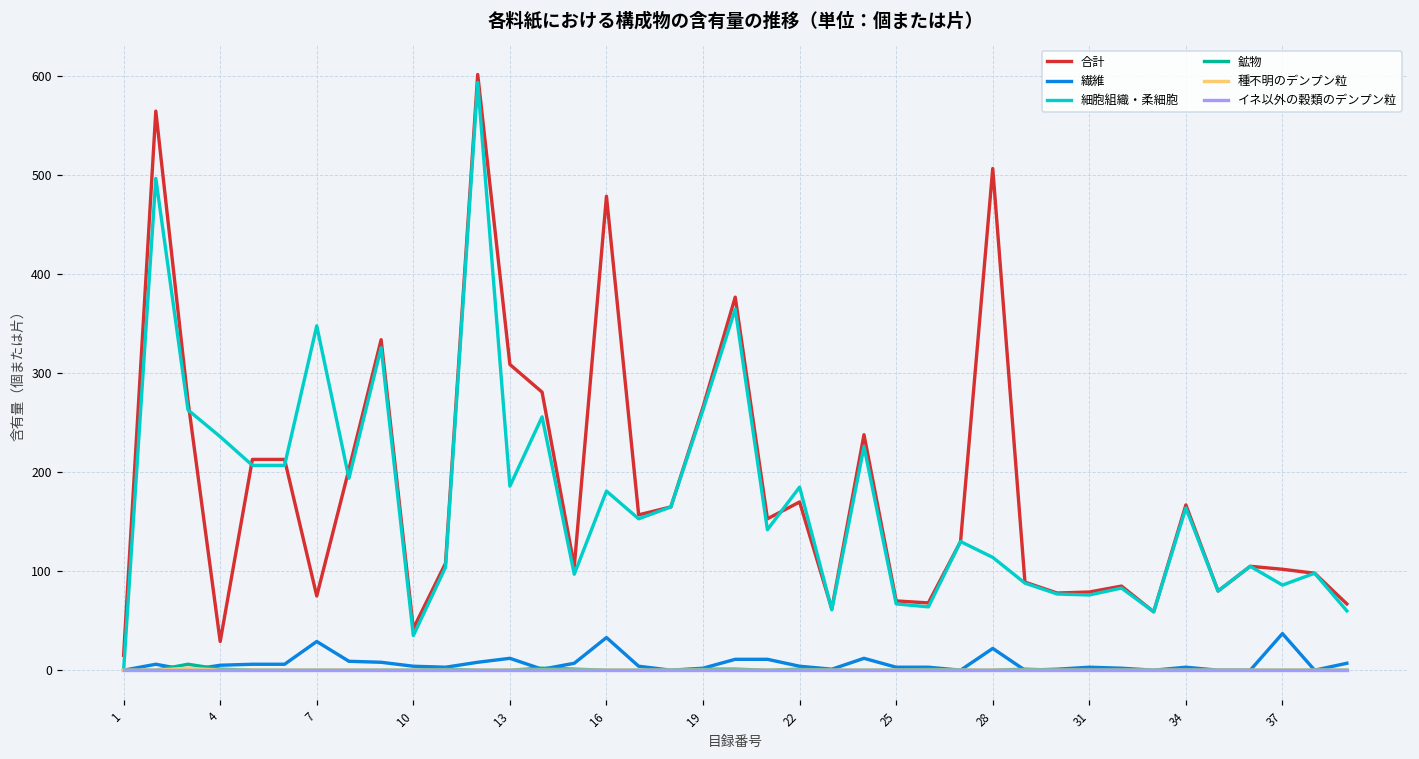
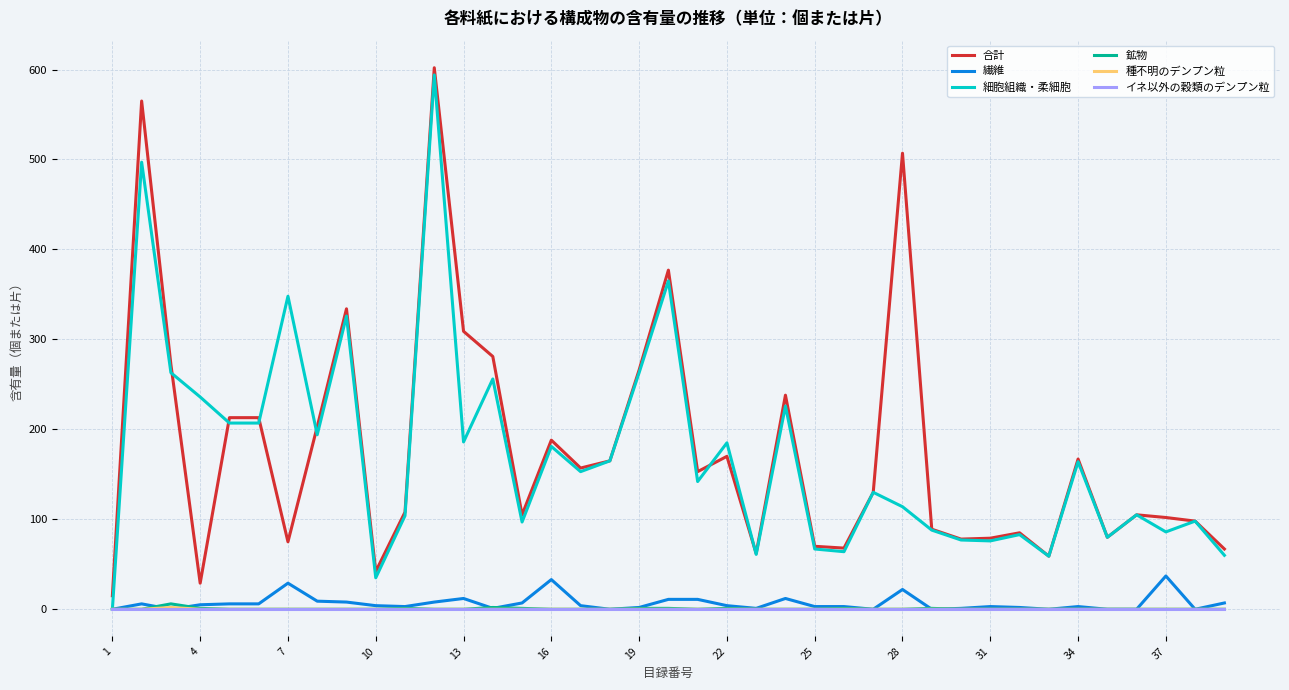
合計, 16: 480 -> 190
